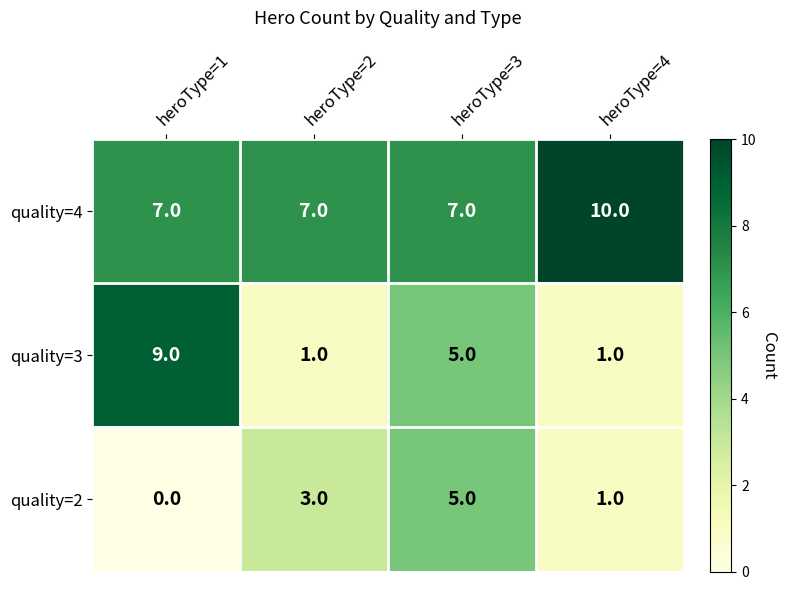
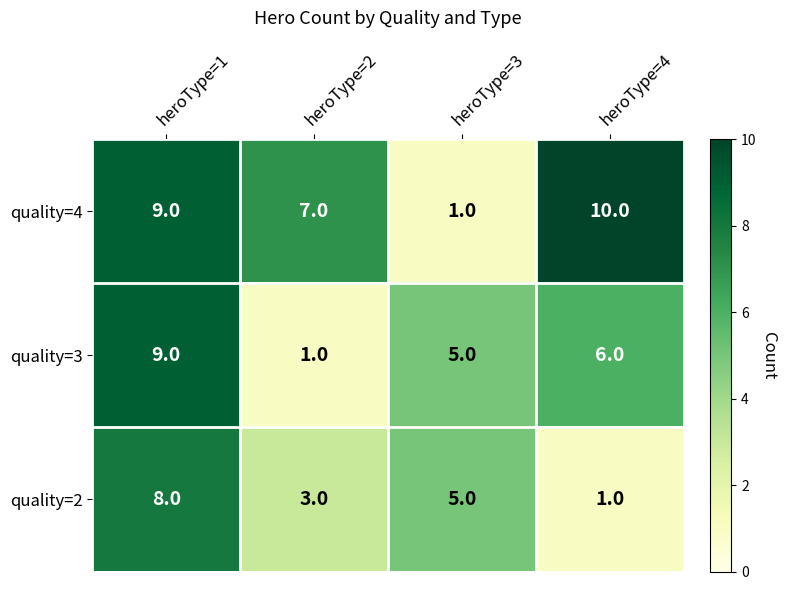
quality=4, heroType=1: 7.0 -> 9.0
quality=4, heroType=3: 7.0 -> 1.0
quality=3, heroType=4: 1.0 -> 6.0
quality=2, heroType=1: 0.0 -> 8.0
